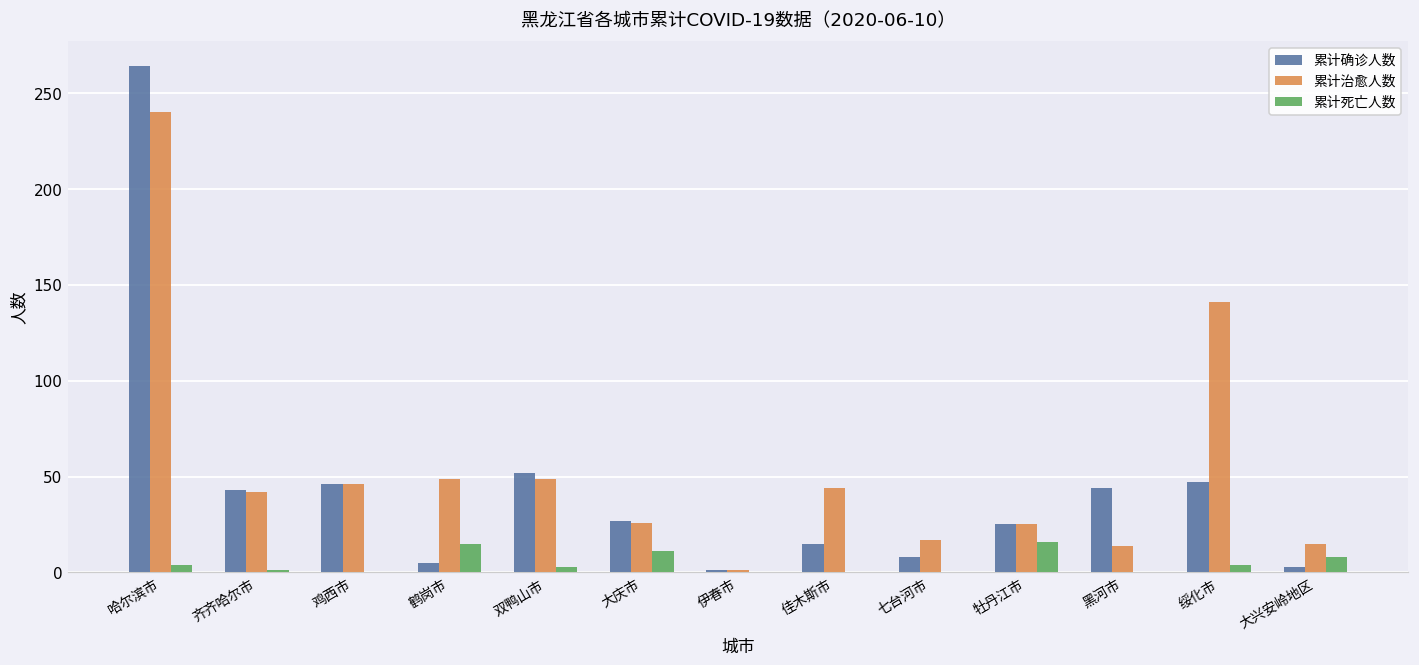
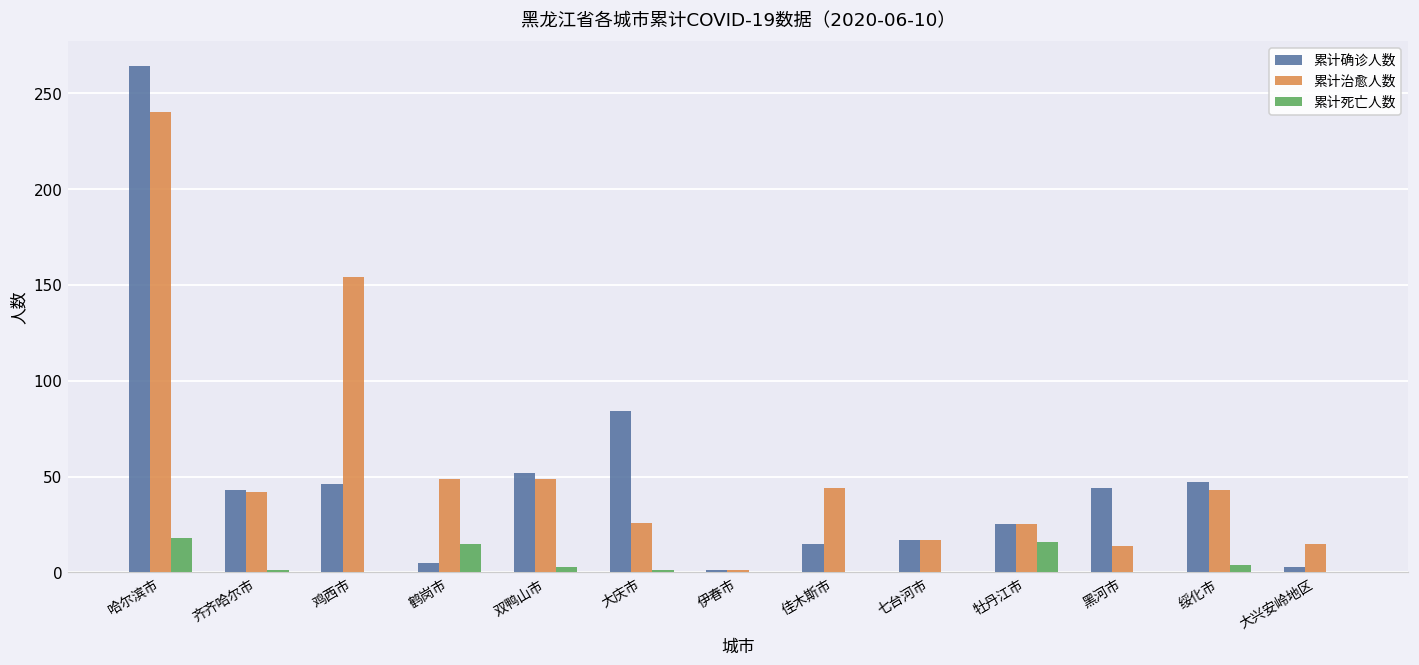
累计死亡人数, 哈尔滨市: 4 -> 18
累计治愈人数, 鸡西市: 46 -> 154
累计确诊人数, 大庆市: 27 -> 84
累计死亡人数, 大庆市: 11 -> 1
累计确诊人数, 七台河市: 8 -> 17
累计治愈人数, 绥化市: 141 -> 43
累计死亡人数, 大兴安岭地区: 8 -> 0
